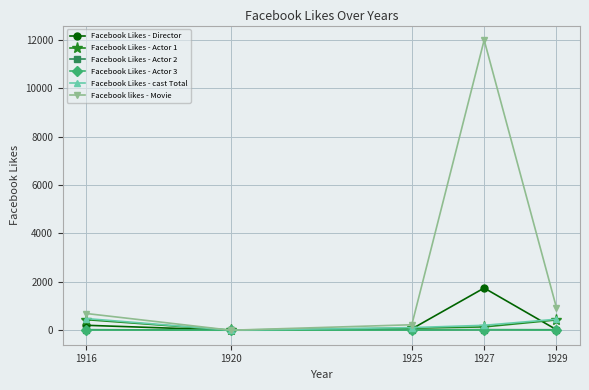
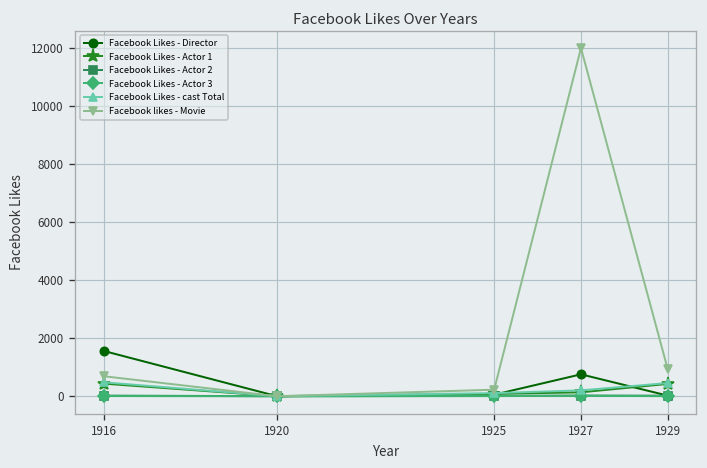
Facebook Likes - Director, 1916: 200 -> 1600
Facebook Likes - Director, 1927: 1700 -> 800
